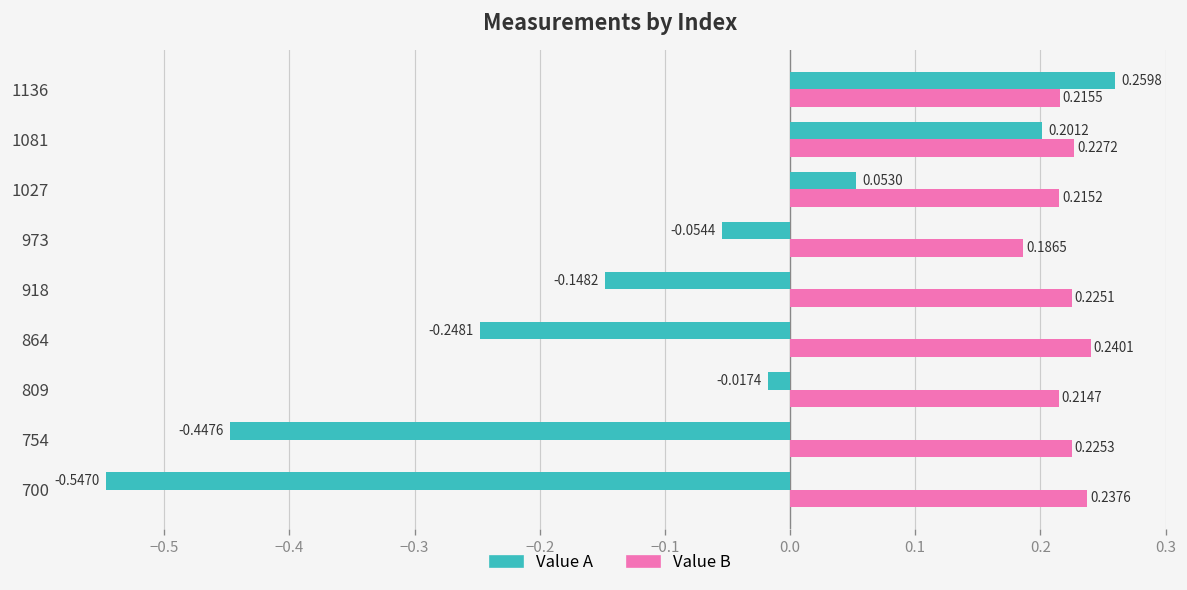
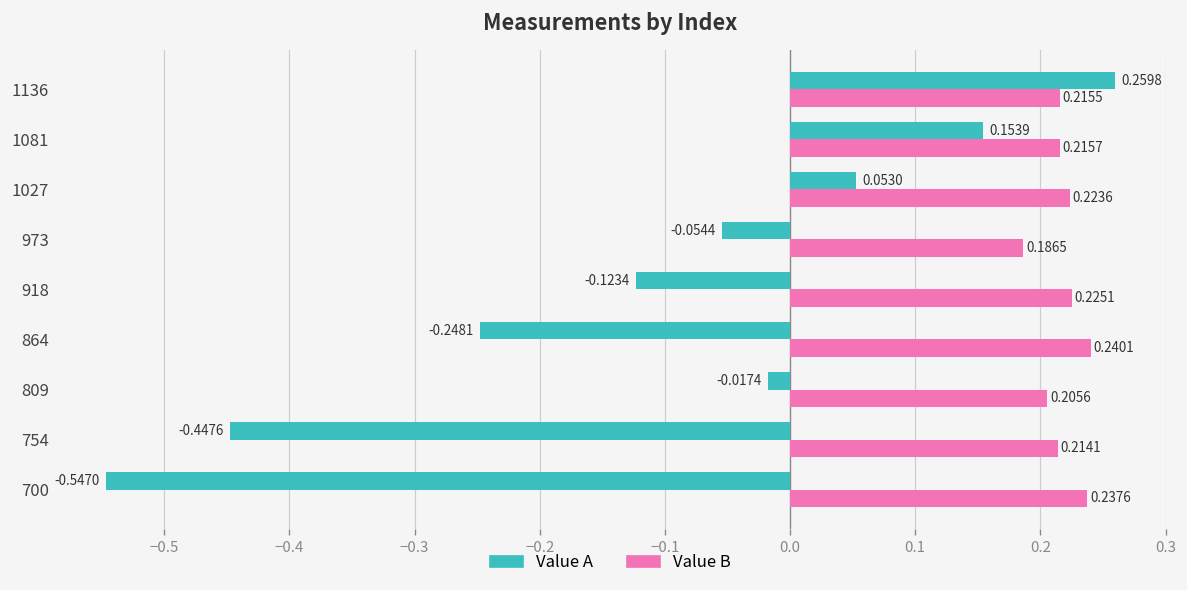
Value A, 1081: 0.2012 -> 0.1539
Value B, 1081: 0.2272 -> 0.2157
Value B, 1027: 0.2152 -> 0.2236
Value A, 918: -0.1482 -> -0.1234
Value B, 809: 0.2147 -> 0.2056
Value B, 754: 0.2253 -> 0.2141
